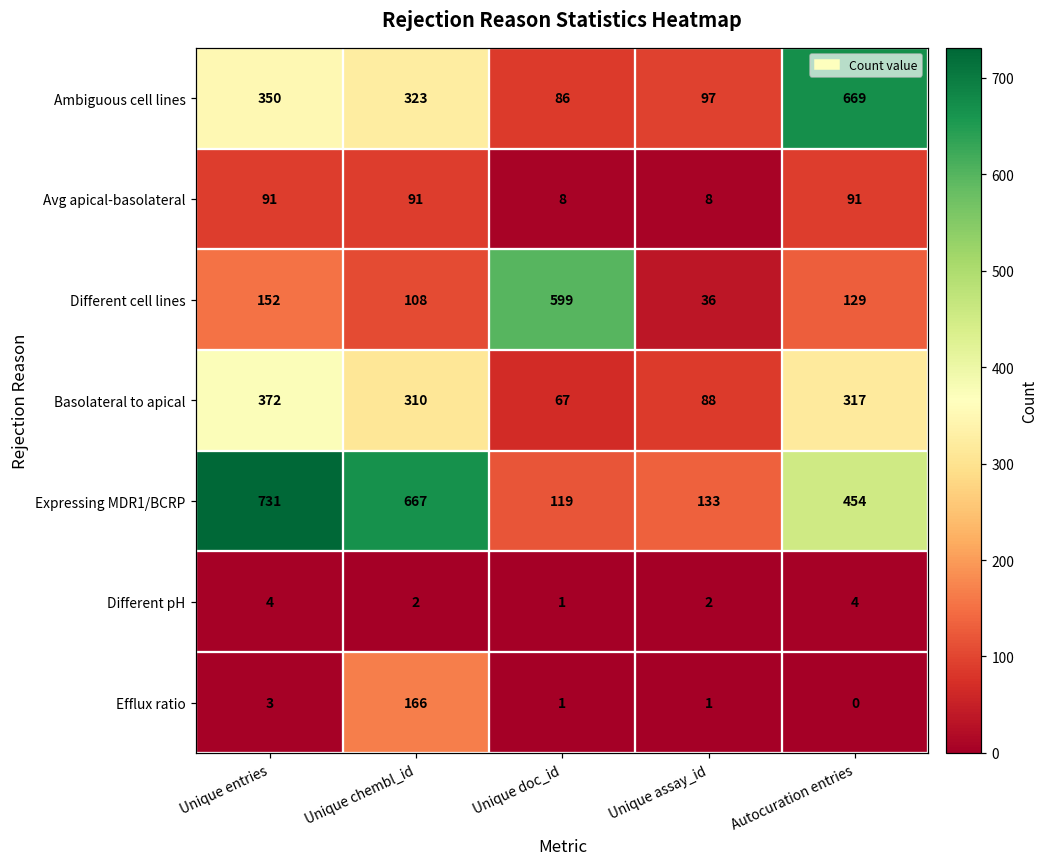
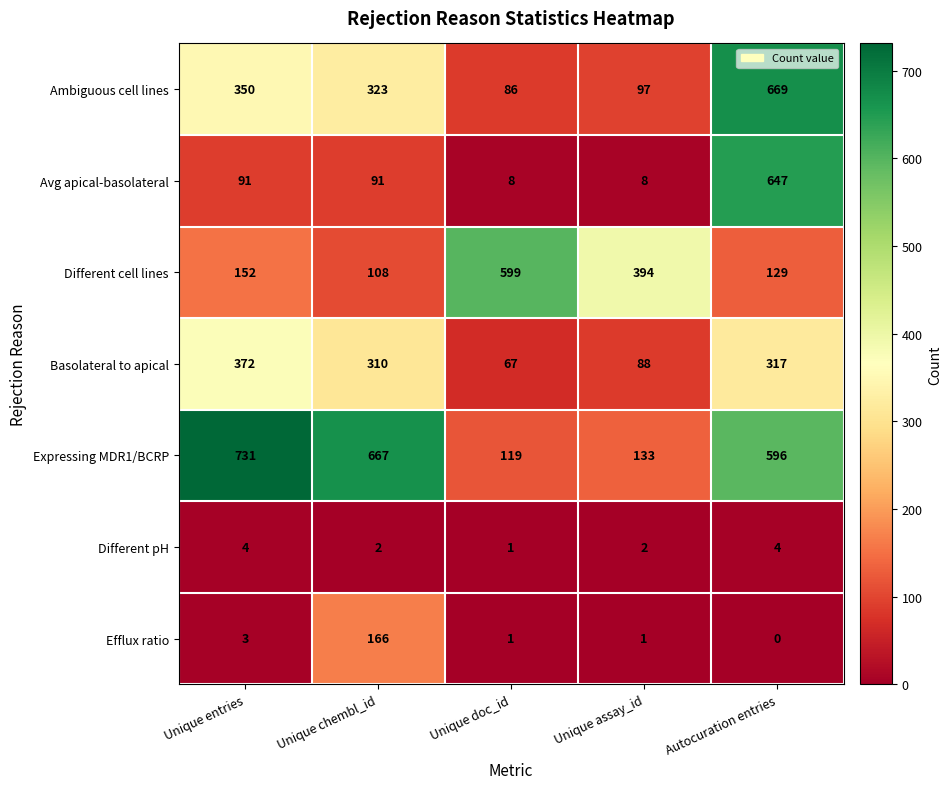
Avg apical-basolateral, Autocuration entries: 91 -> 647
Different cell lines, Unique assay_id: 36 -> 394
Expressing MDR1/BCRP, Autocuration entries: 454 -> 596
